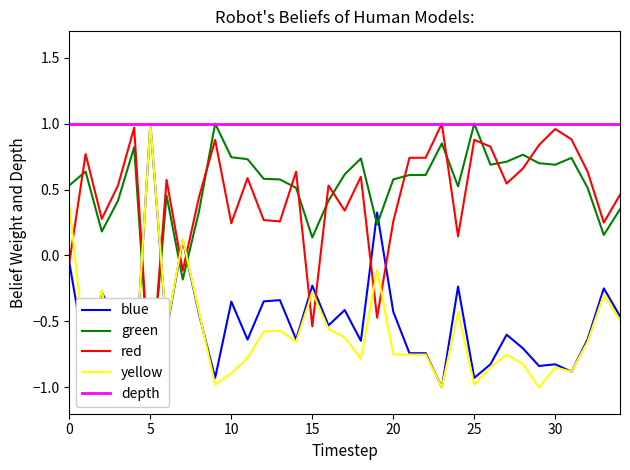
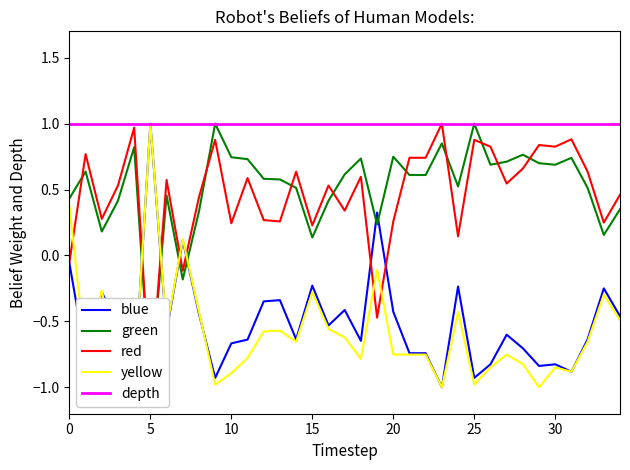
green, 0: 0.53 -> 0.43
blue, 10: -0.35 -> -0.67
red, 15: -0.54 -> 0.23
green, 20: 0.58 -> 0.75
red, 30: 0.96 -> 0.83
